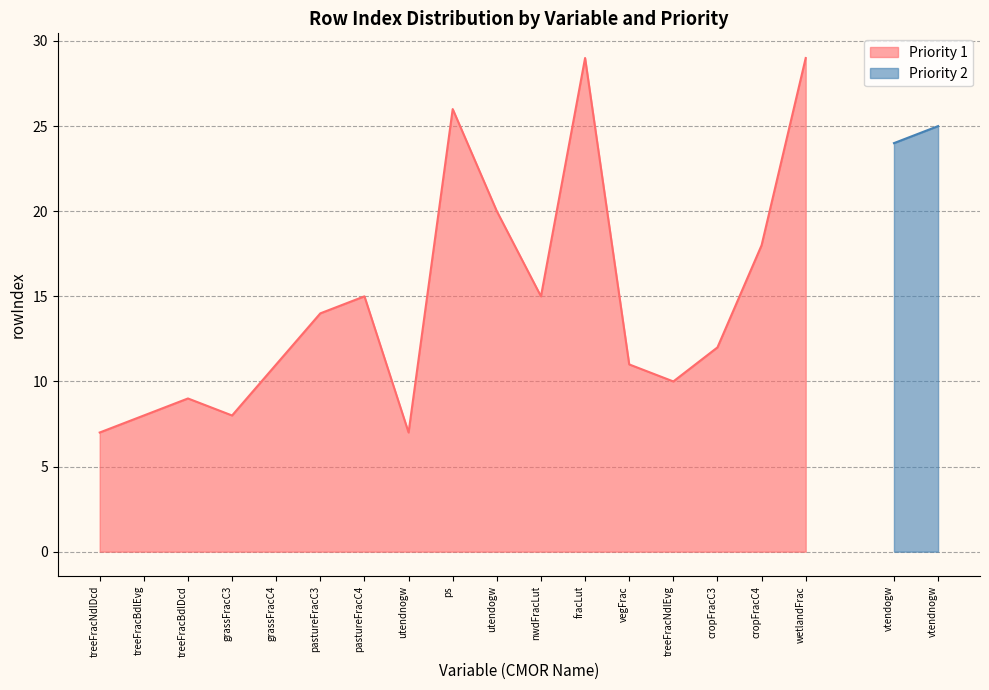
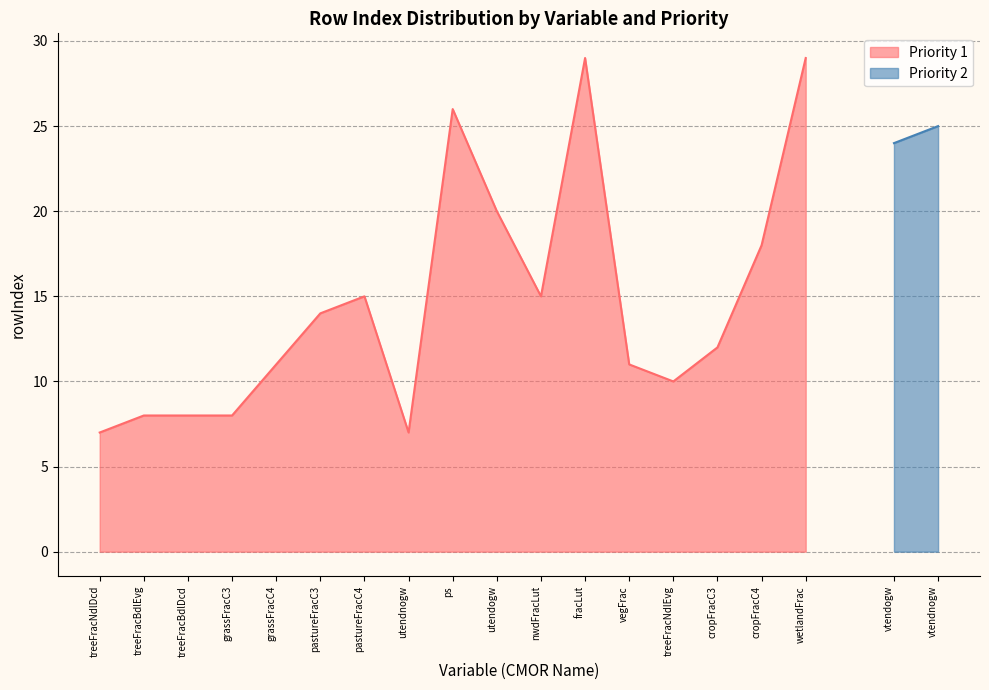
Priority 1, treeFracBdlDcd: 9 -> 8
